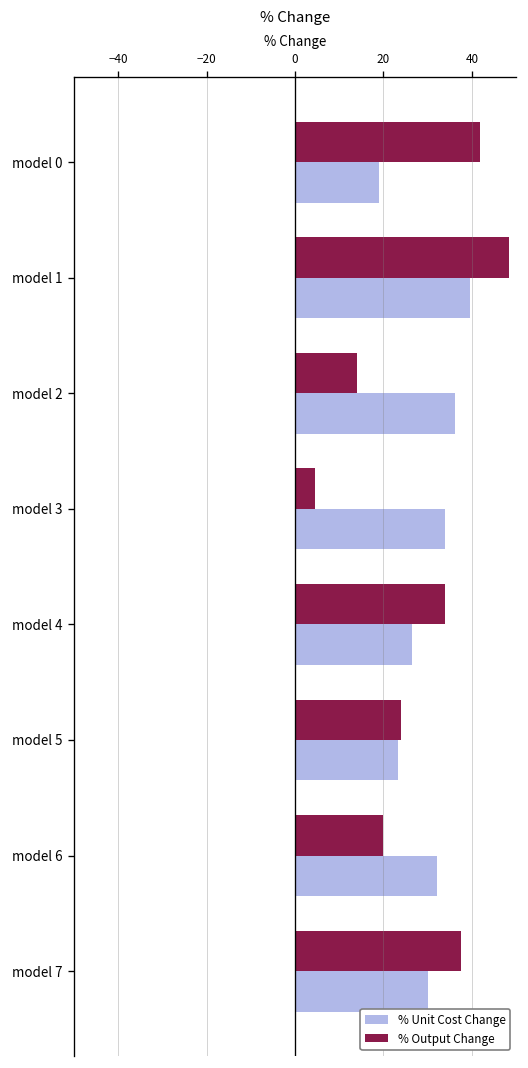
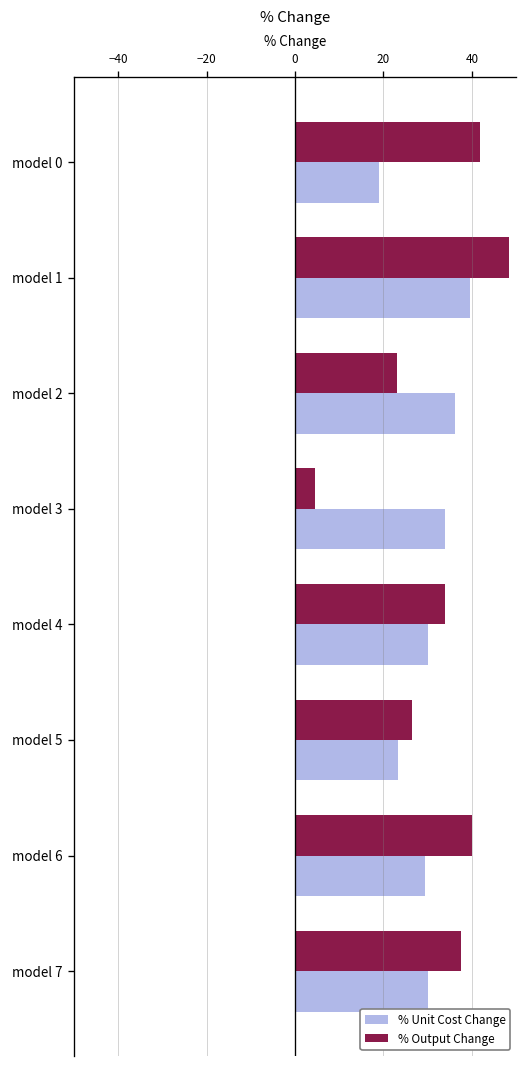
% Output Change, model 2: 14 -> 23
% Unit Cost Change, model 4: 27 -> 30
% Output Change, model 5: 24 -> 27
% Output Change, model 6: 20 -> 40
% Unit Cost Change, model 6: 32 -> 30
